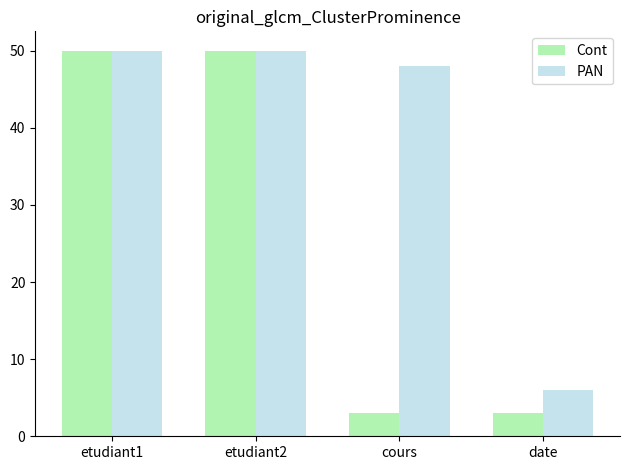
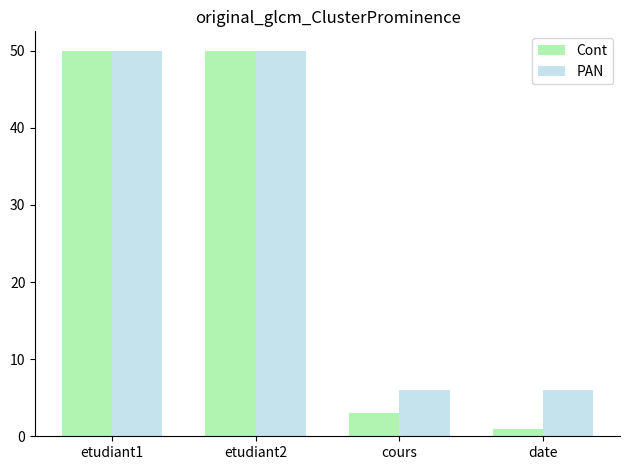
PAN, cours: 48 -> 6
Cont, date: 3 -> 1
